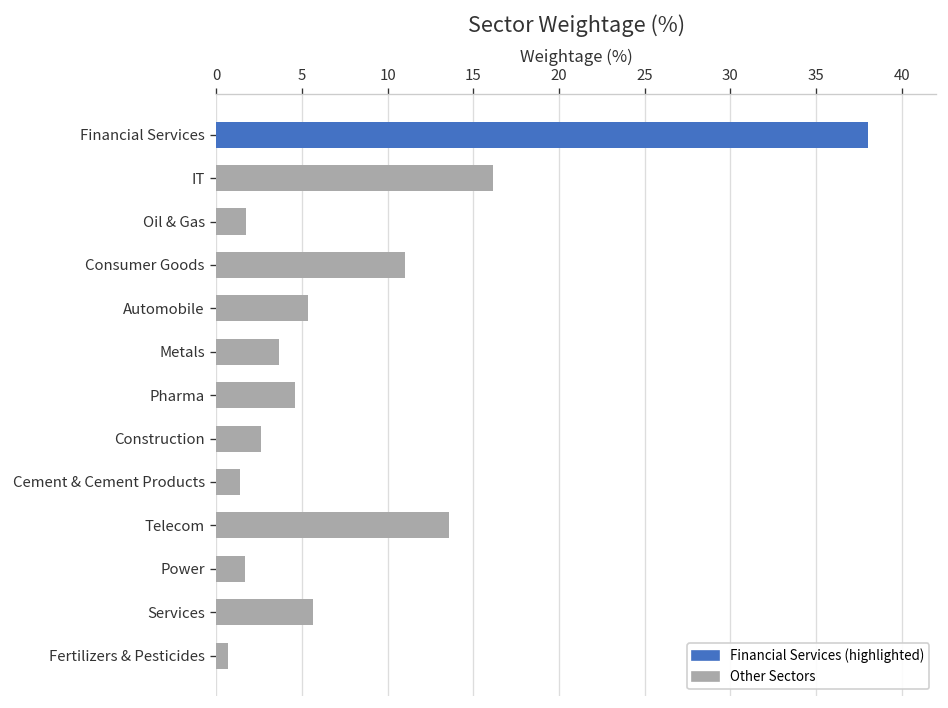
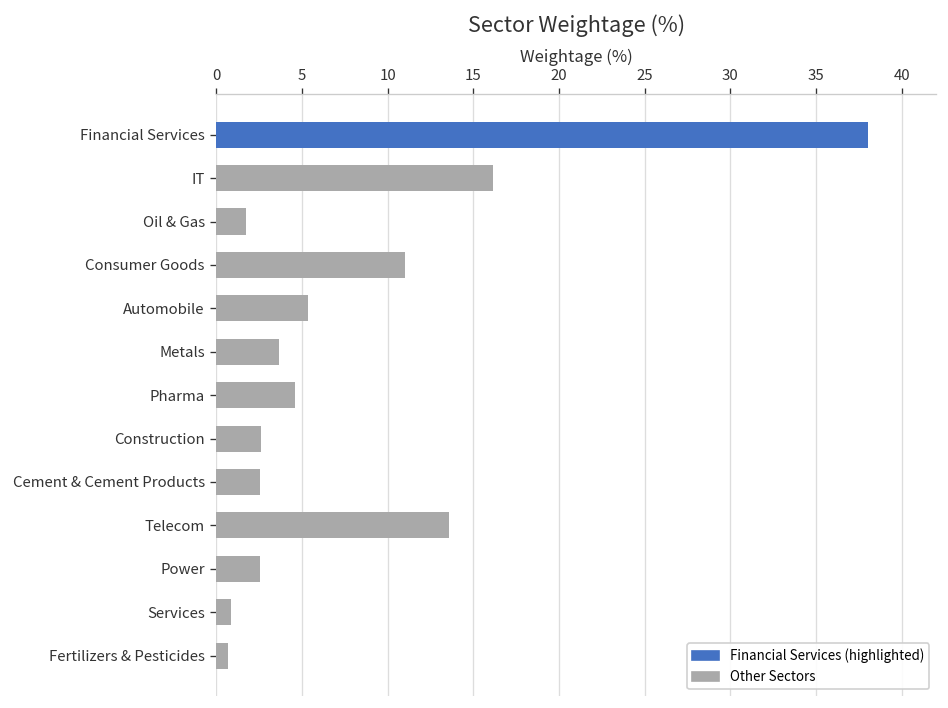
Cement & Cement Products: 1.4 -> 2.5
Power: 1.6 -> 2.6
Services: 5.6 -> 0.8
